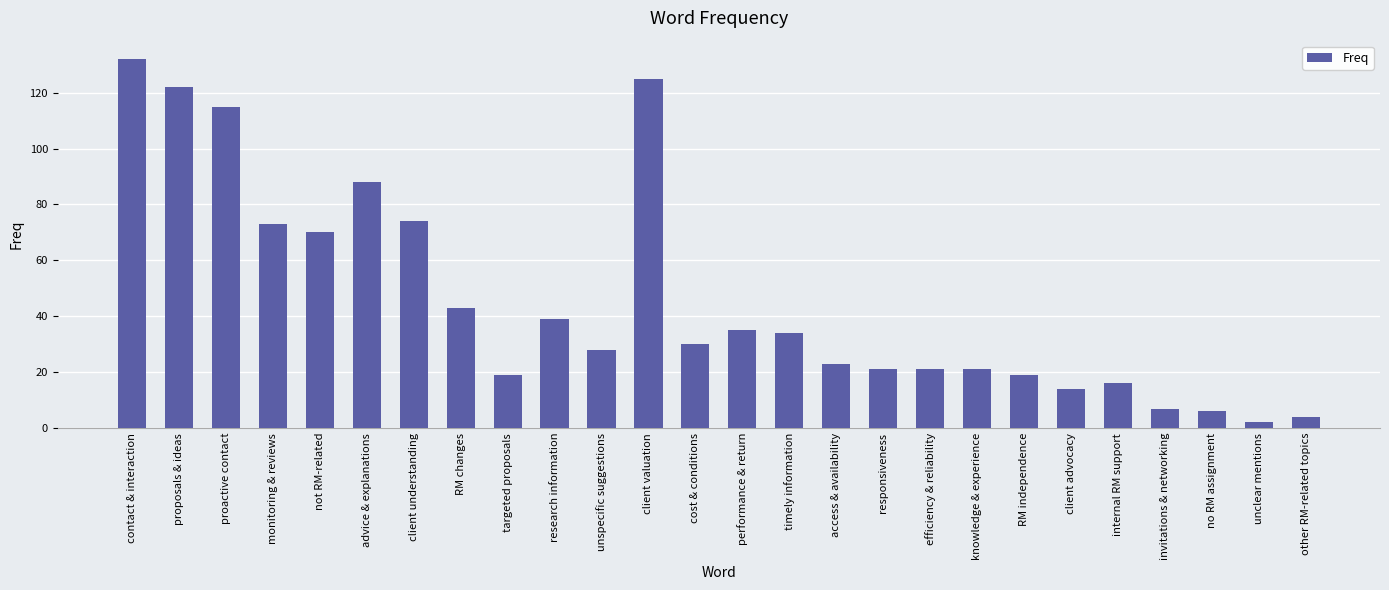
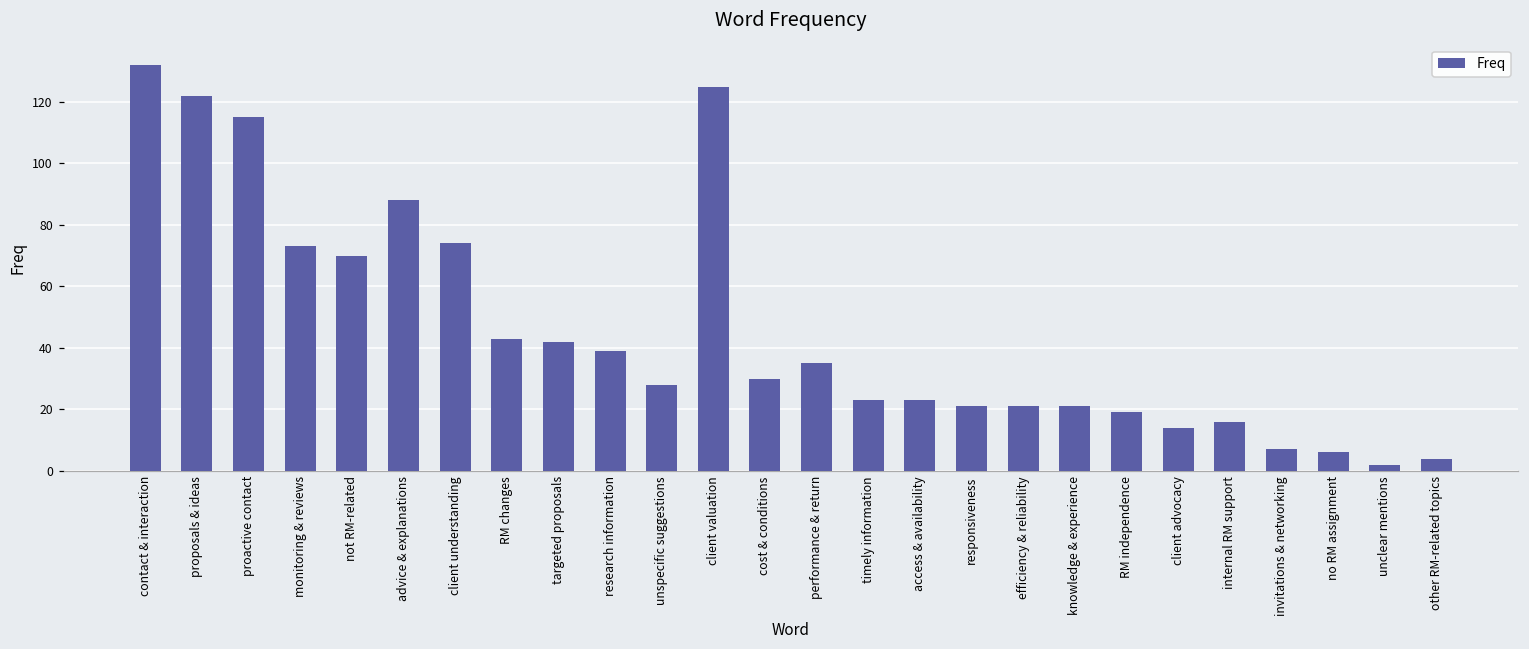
targeted proposals: 19 -> 42
timely information: 34 -> 23
